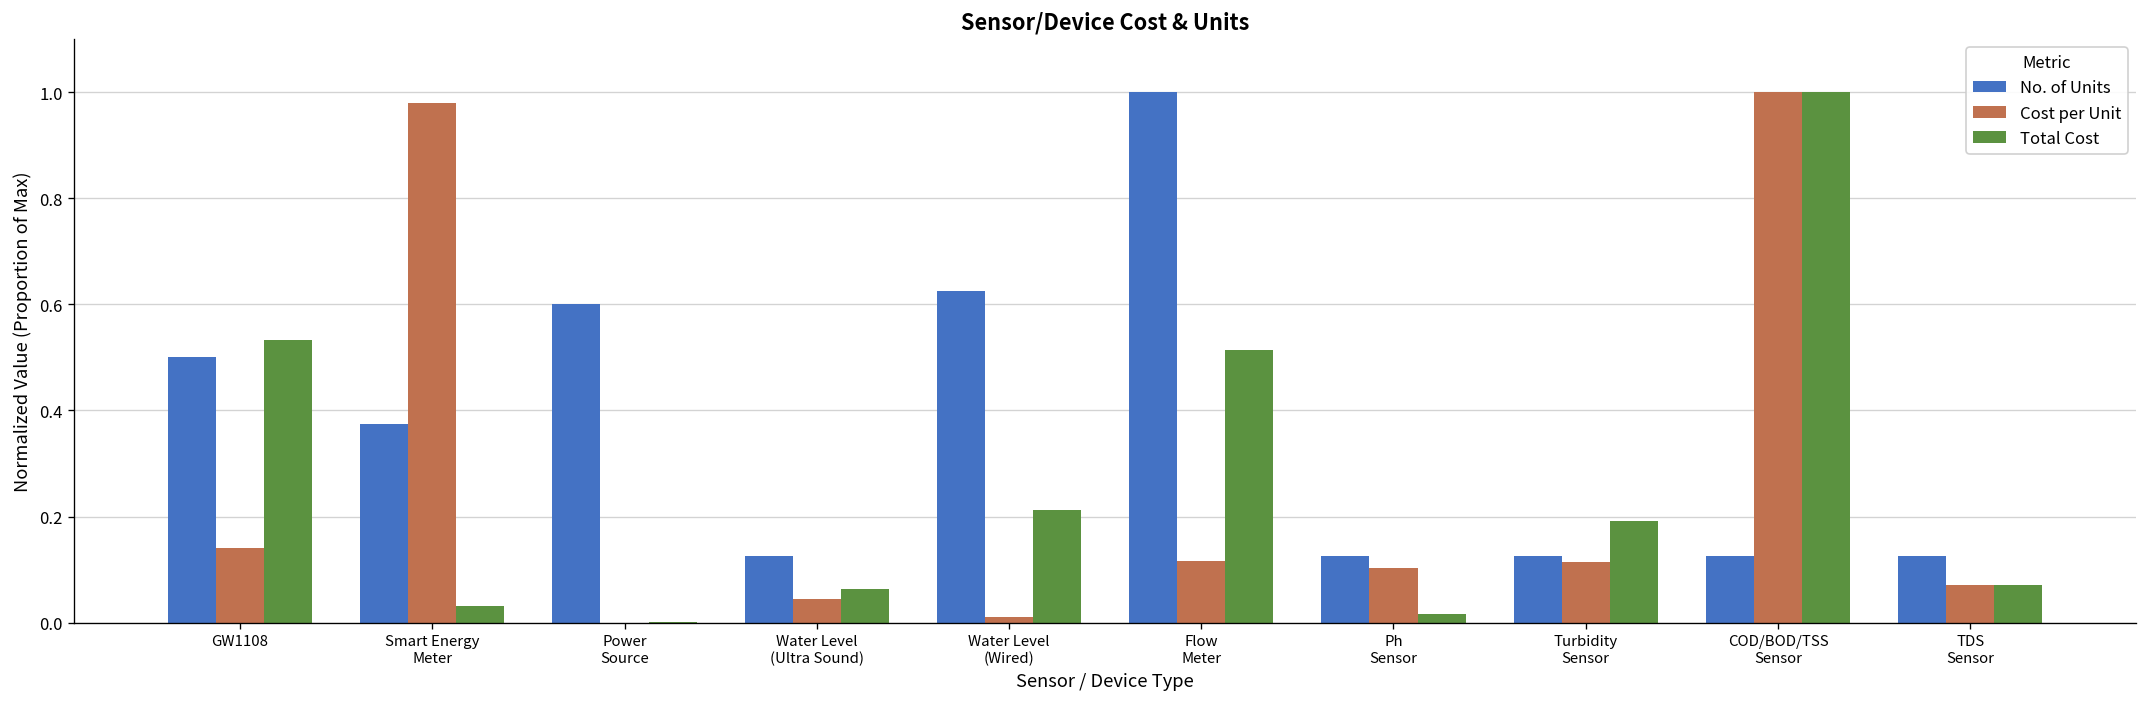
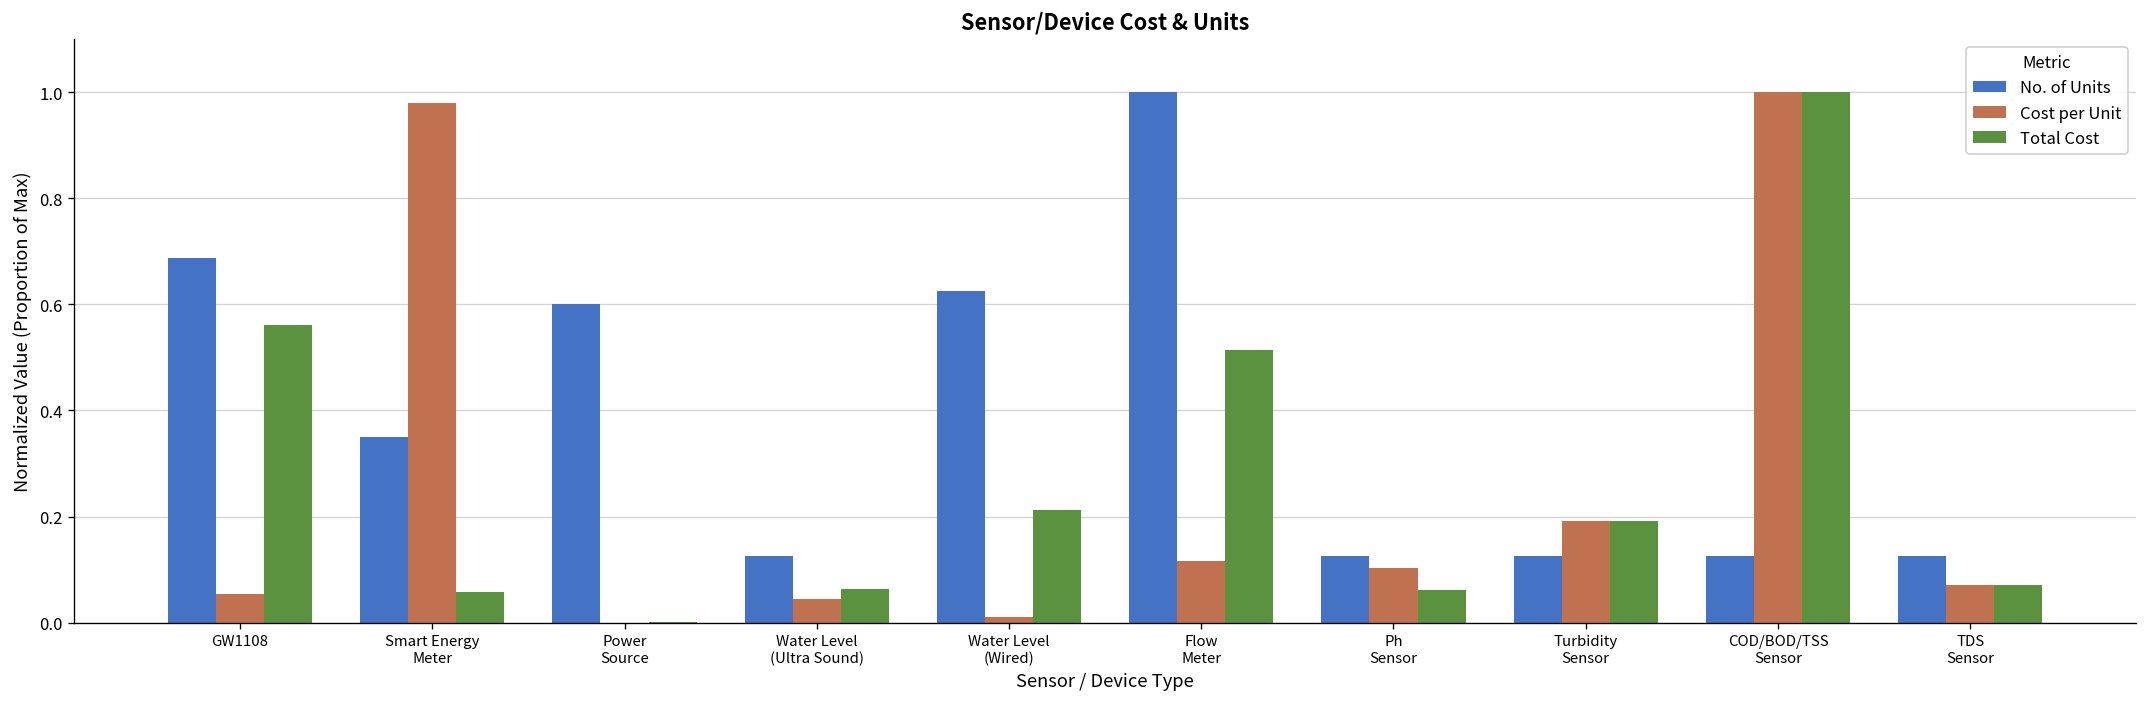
No. of Units, GW1108: 0.50 -> 0.69
Cost per Unit, GW1108: 0.14 -> 0.05
Total Cost, GW1108: 0.53 -> 0.56
No. of Units, Smart Energy Meter: 0.38 -> 0.35
Total Cost, Smart Energy Meter: 0.03 -> 0.06
Total Cost, Ph Sensor: 0.02 -> 0.06
Cost per Unit, Turbidity Sensor: 0.11 -> 0.19
